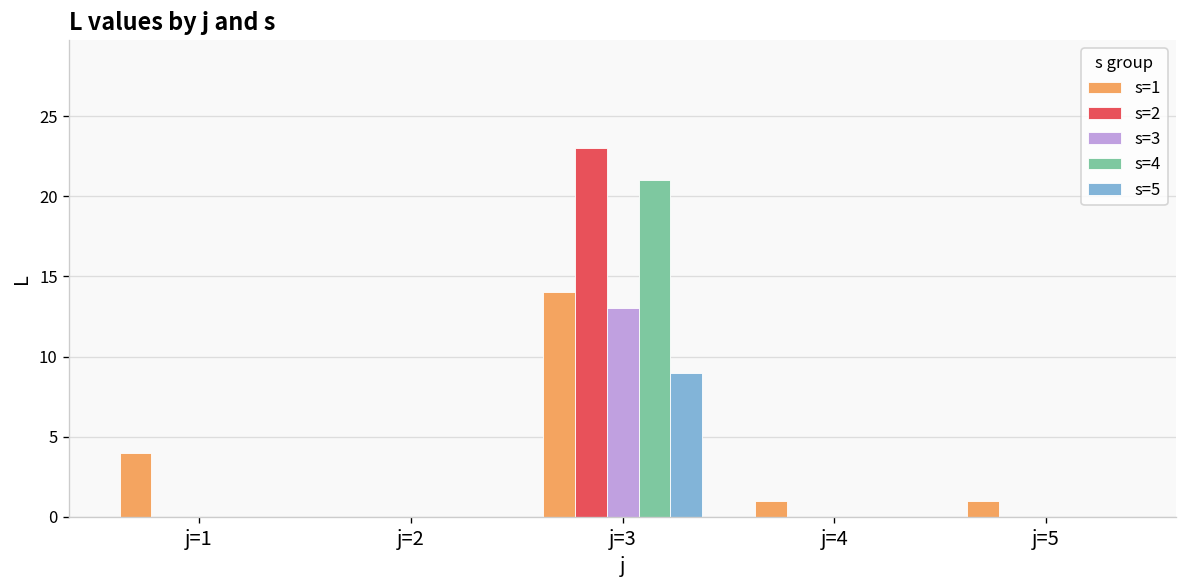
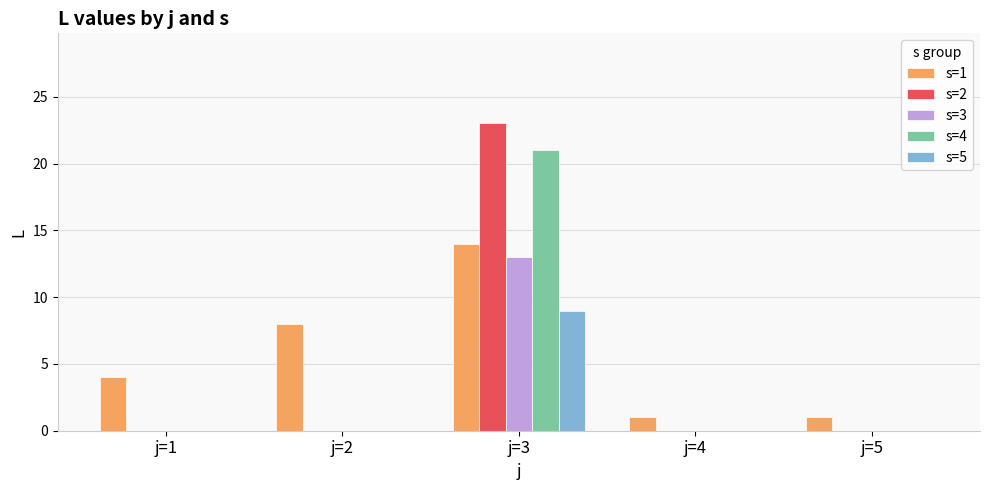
s=1, j=2: 0 -> 8
